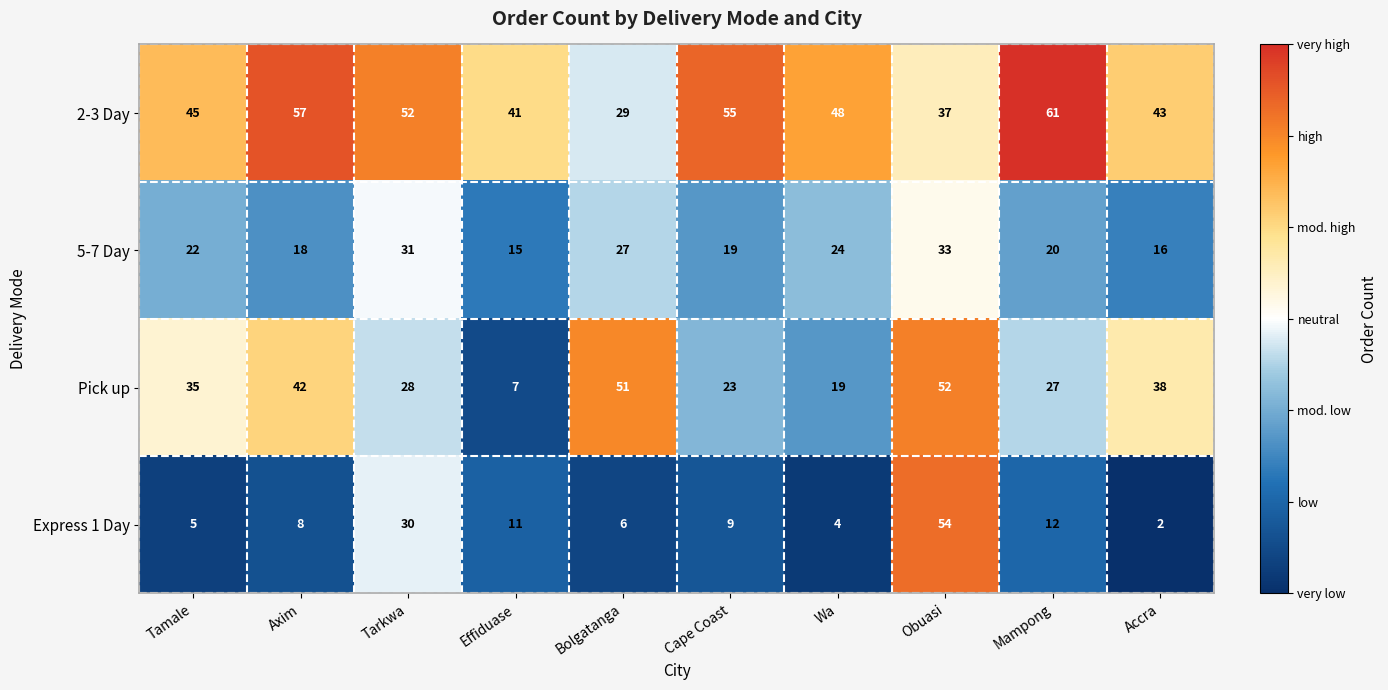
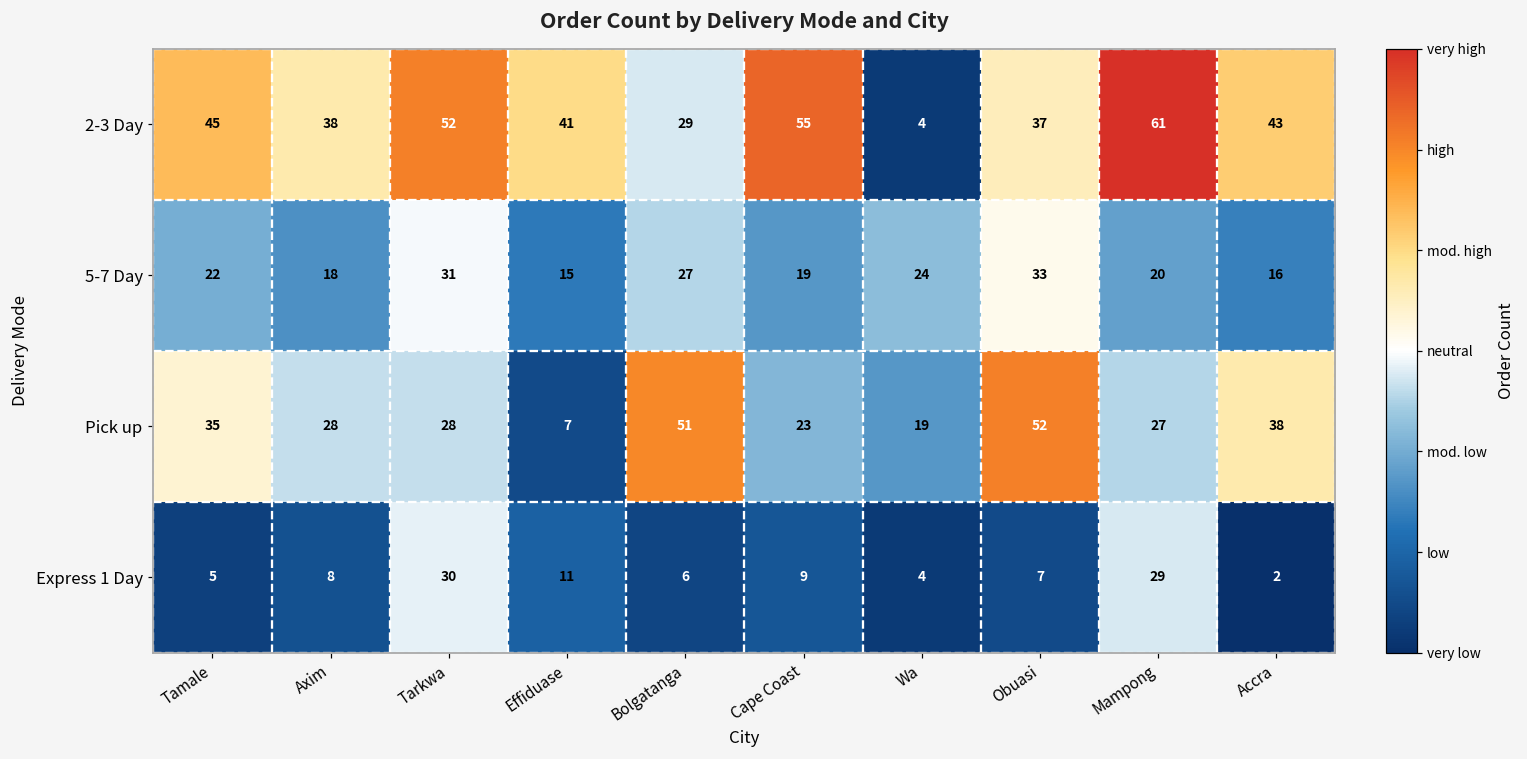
2-3 Day, Axim: 57 -> 38
2-3 Day, Wa: 48 -> 4
Pick up, Axim: 42 -> 28
Express 1 Day, Obuasi: 54 -> 7
Express 1 Day, Mampong: 12 -> 29
